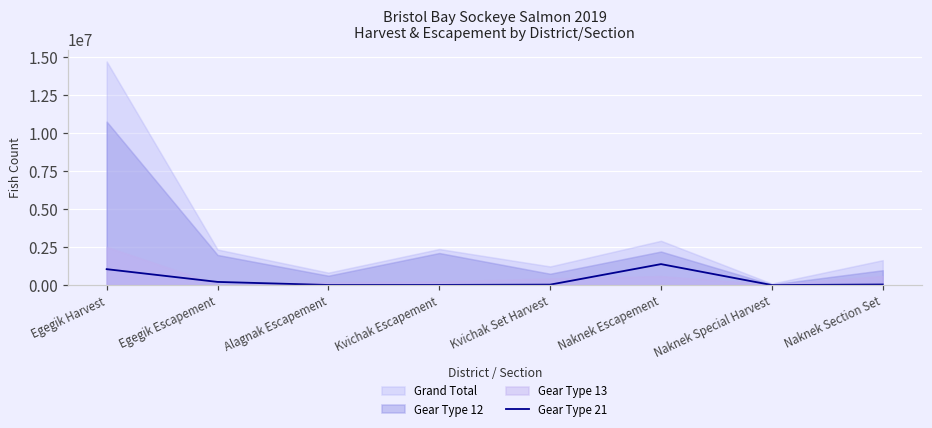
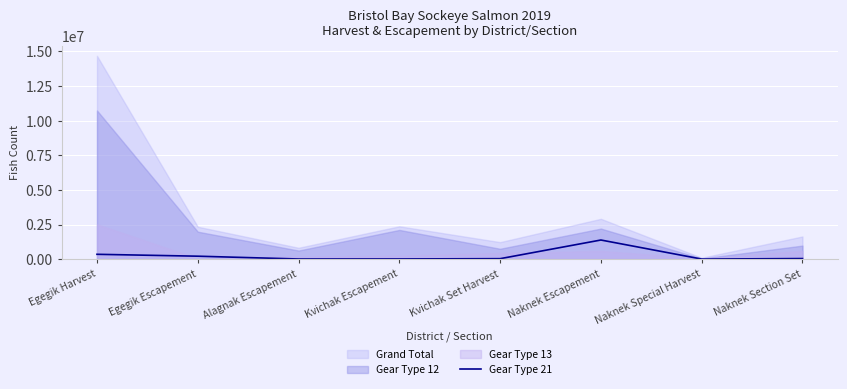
Gear Type 21, Egegik Harvest: 1000000 -> 300000
